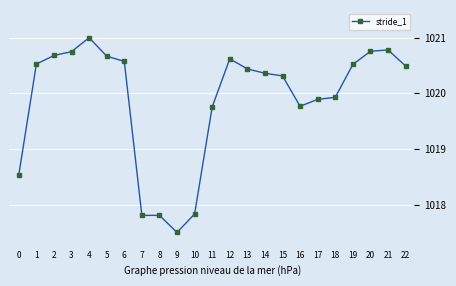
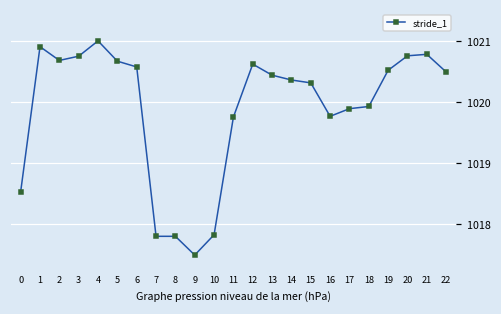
1: 1020.5 -> 1020.9
